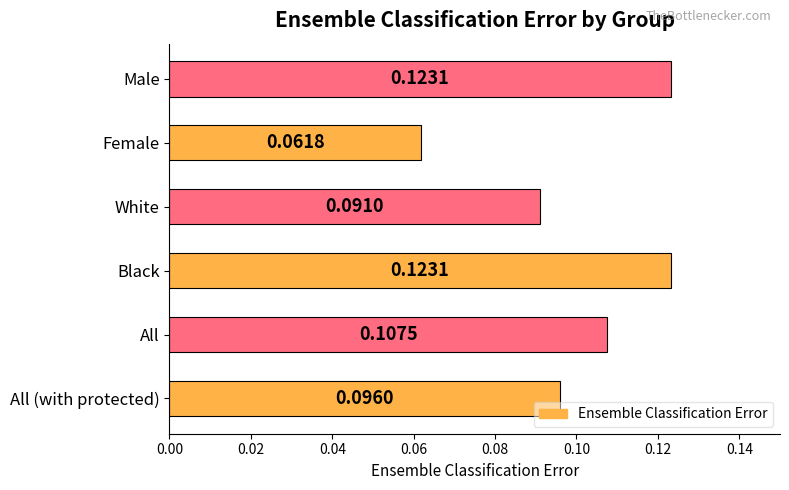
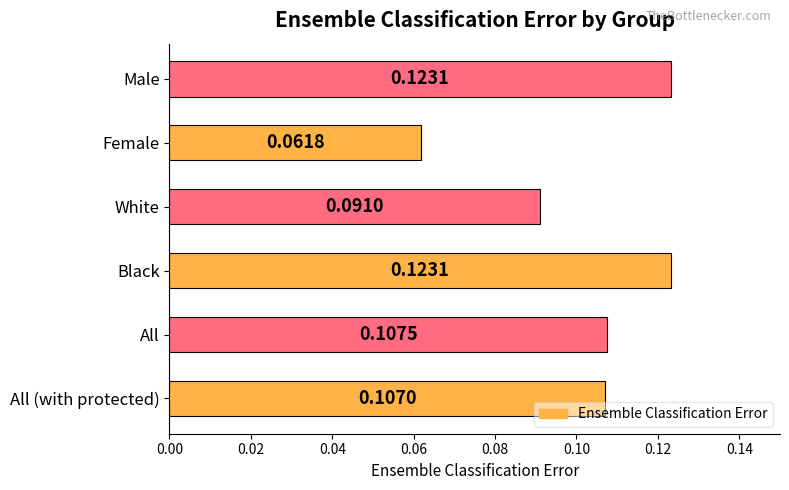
All (with protected): 0.0960 -> 0.1070
